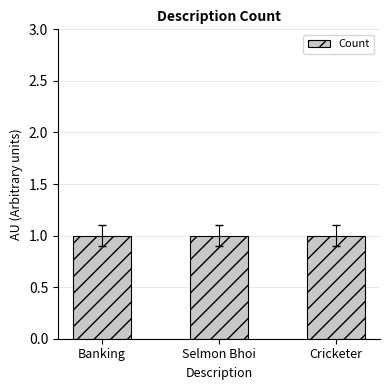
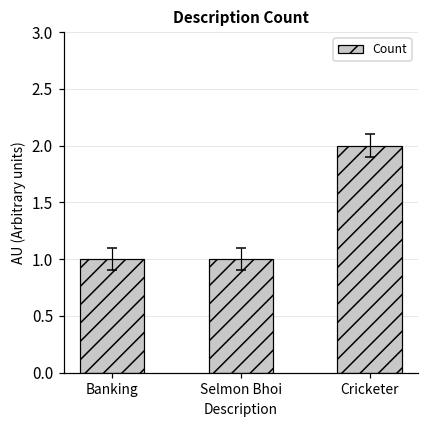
Count, Cricketer: 1 -> 2
